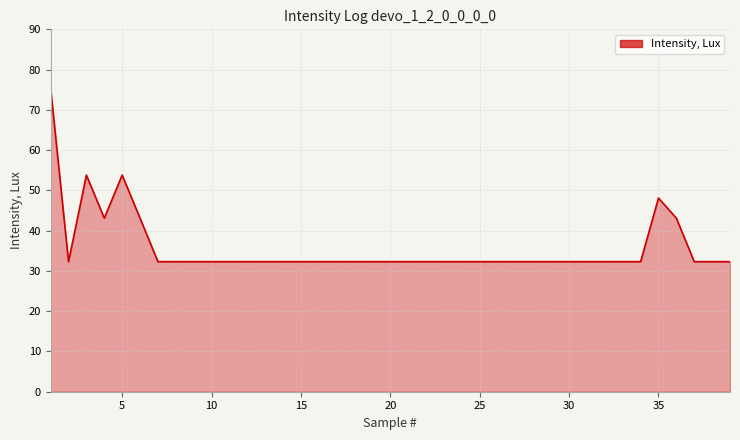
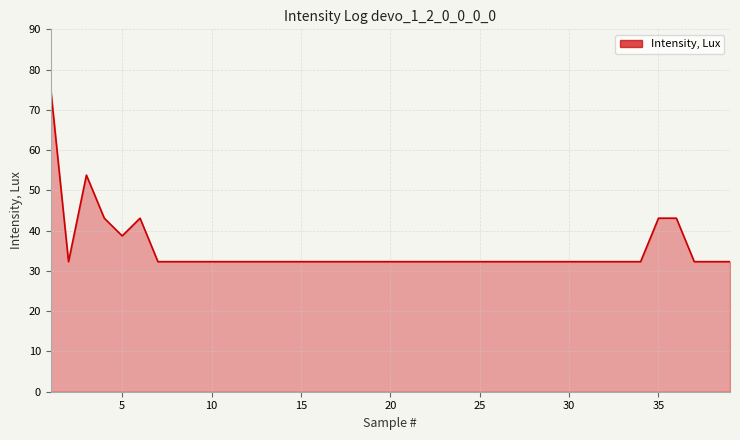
5: 54 -> 39
35: 48 -> 43
